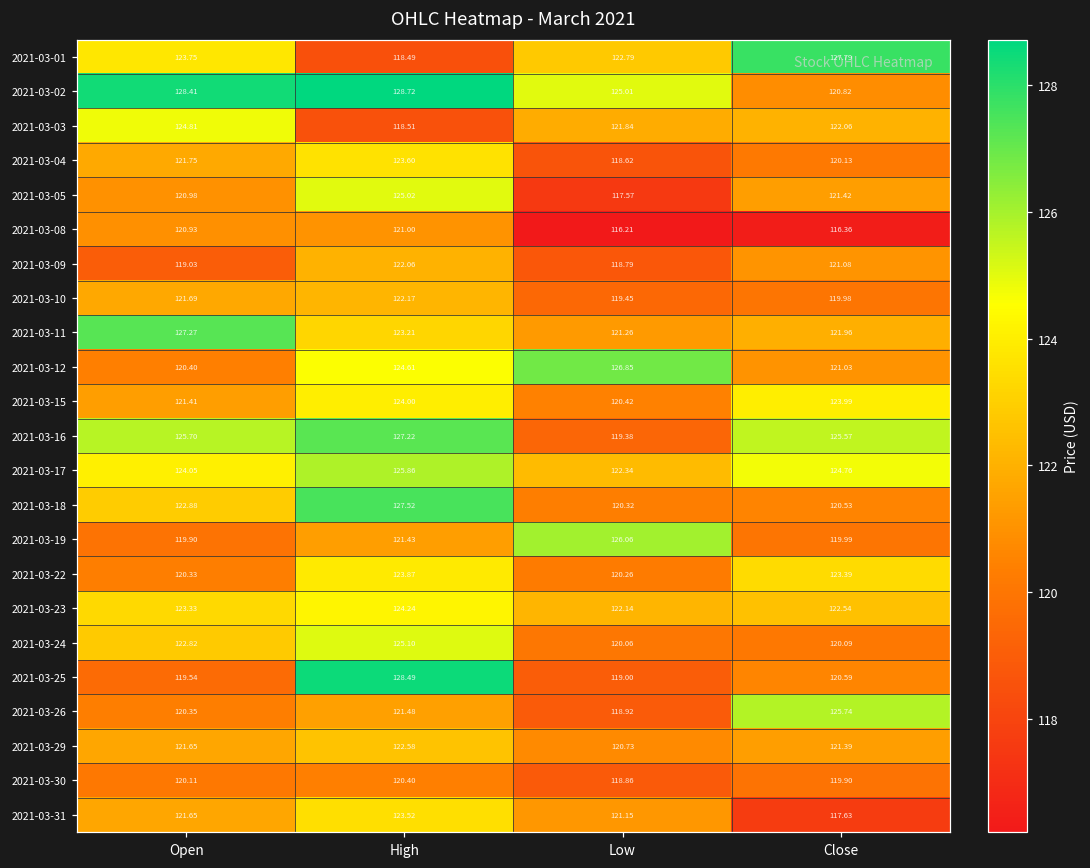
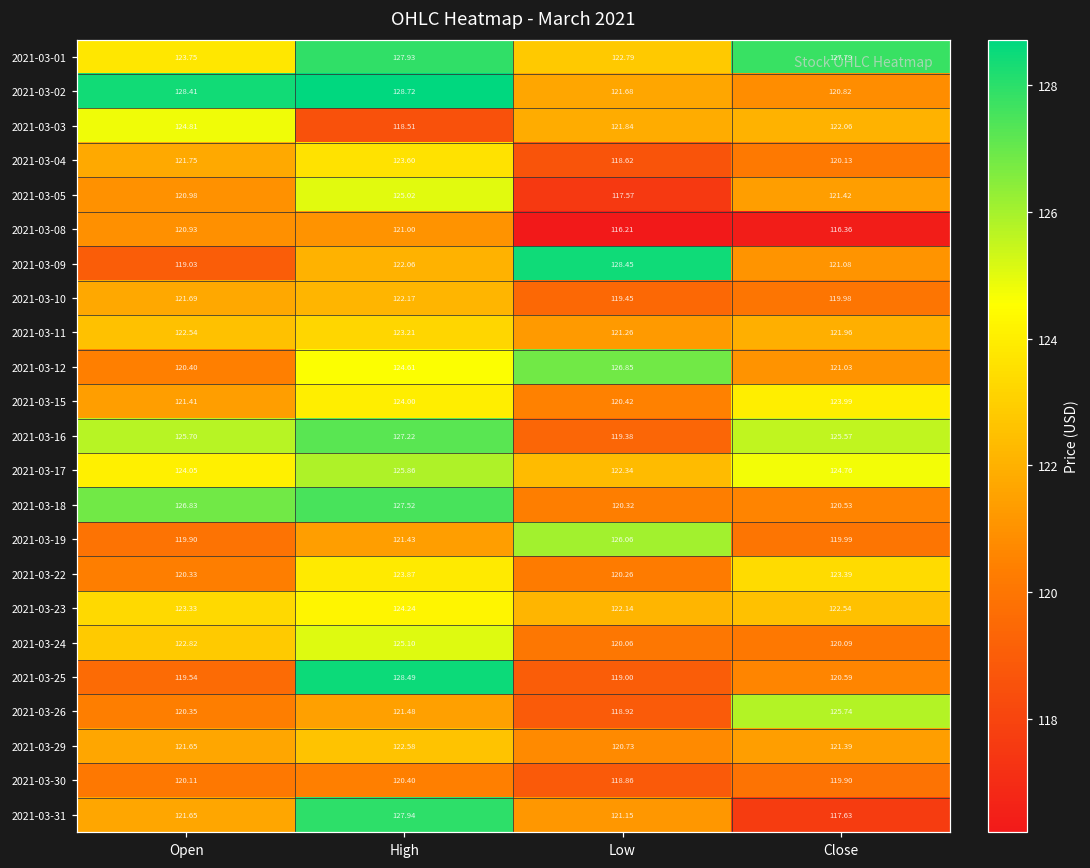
2021-03-01, High: 118.49 -> 127.93
2021-03-02, Low: 125.01 -> 121.68
2021-03-09, Low: 118.79 -> 128.45
2021-03-11, Open: 127.27 -> 122.54
2021-03-18, Open: 122.88 -> 126.83
2021-03-31, High: 123.52 -> 127.94
